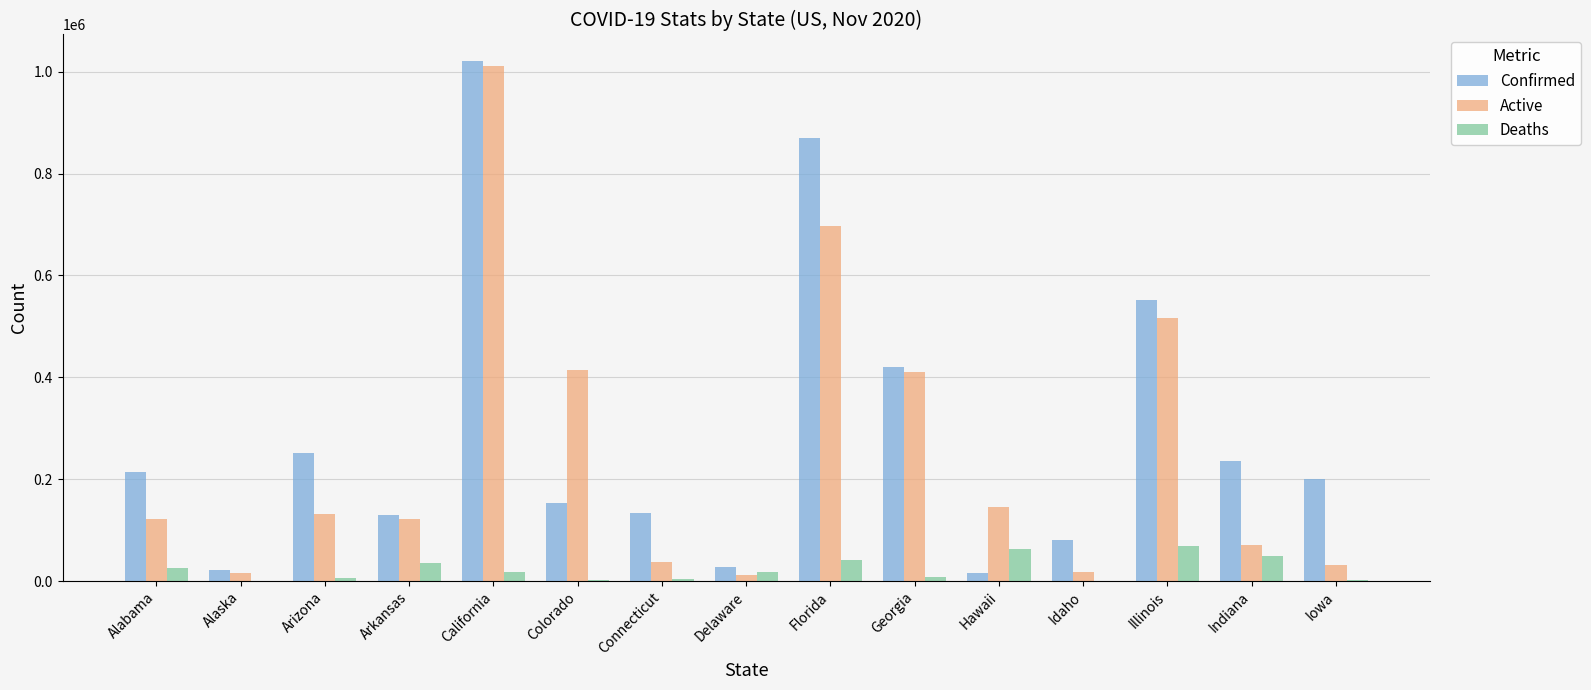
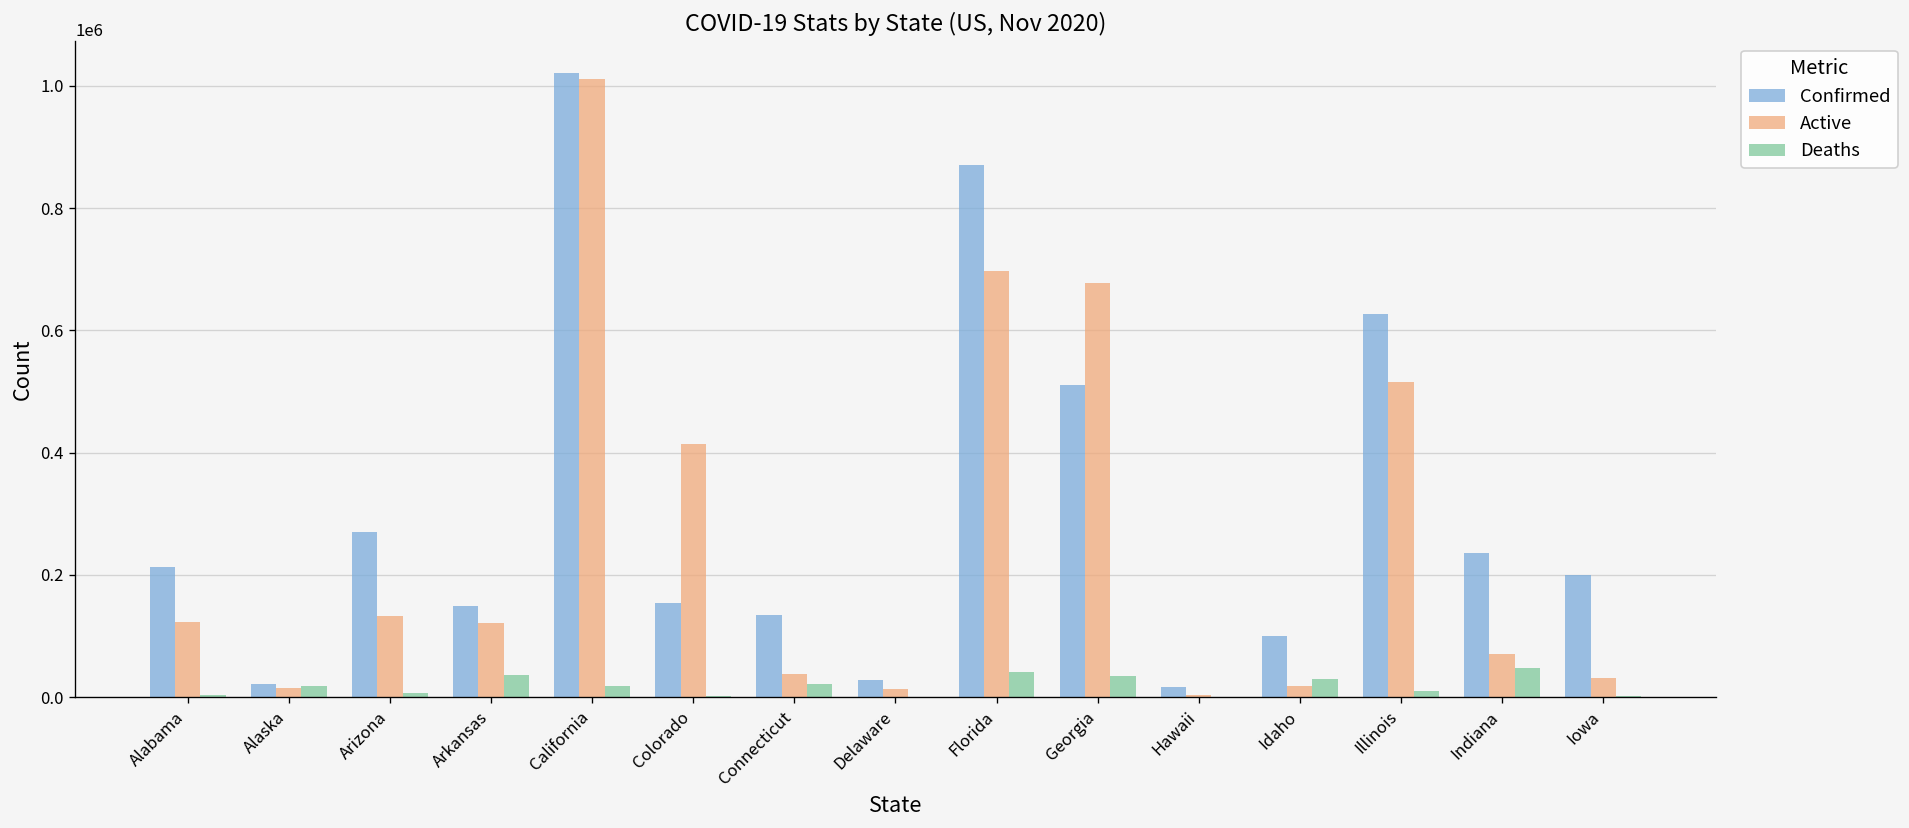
Deaths, Alabama: 20000 -> 0
Deaths, Alaska: 0 -> 20000
Confirmed, Arizona: 250000 -> 270000
Confirmed, Arkansas: 130000 -> 150000
Deaths, Connecticut: 0 -> 20000
Deaths, Delaware: 20000 -> 0
Confirmed, Georgia: 420000 -> 510000
Active, Georgia: 410000 -> 680000
Deaths, Georgia: 10000 -> 30000
Active, Hawaii: 140000 -> 0
Deaths, Hawaii: 60000 -> 0
Confirmed, Idaho: 80000 -> 100000
Deaths, Idaho: 0 -> 30000
Confirmed, Illinois: 550000 -> 630000
Deaths, Illinois: 70000 -> 10000
